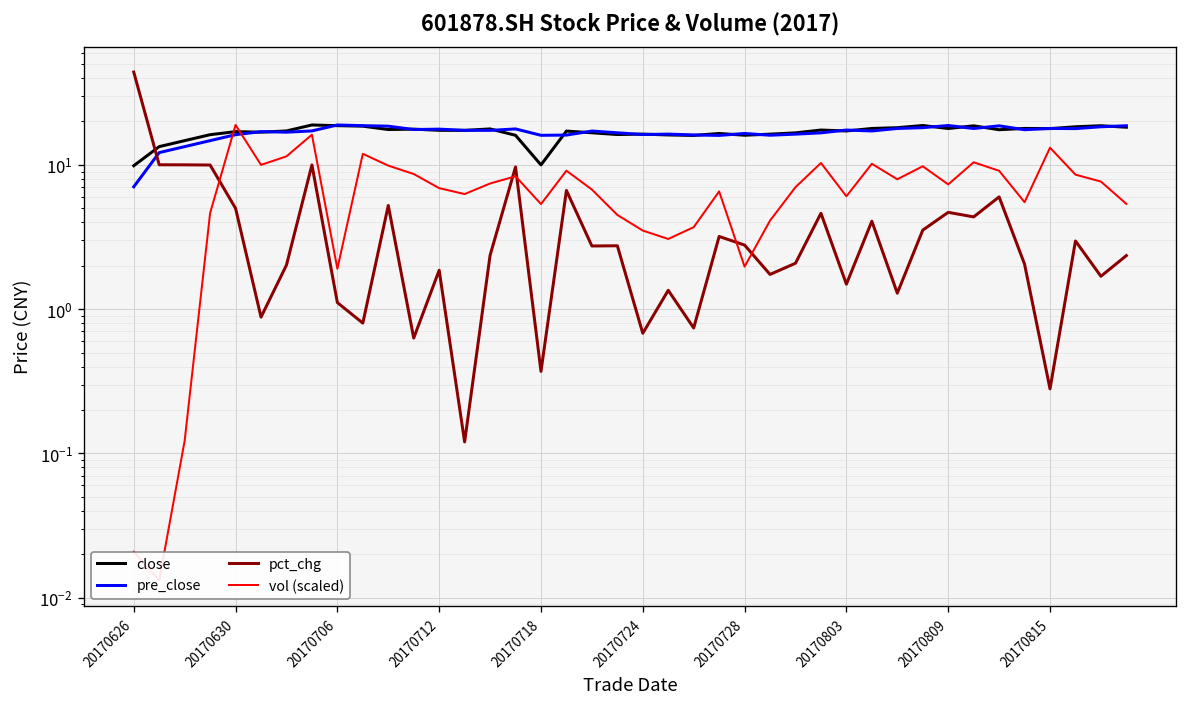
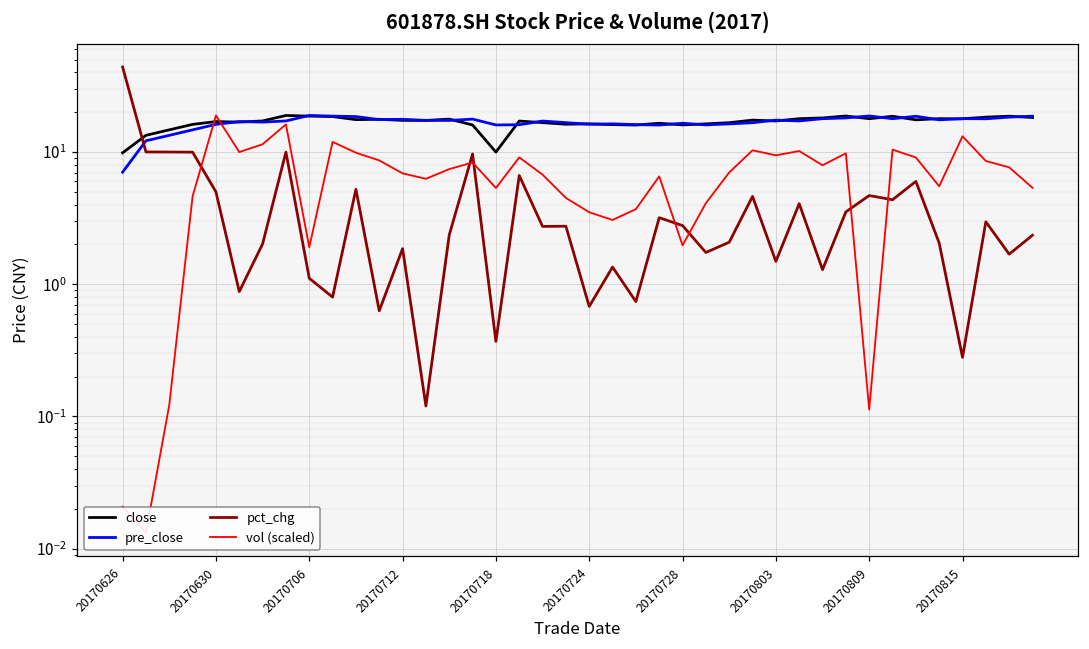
vol (scaled), 20170803: 6 -> 9
vol (scaled), 20170809: 7 -> 0.11
